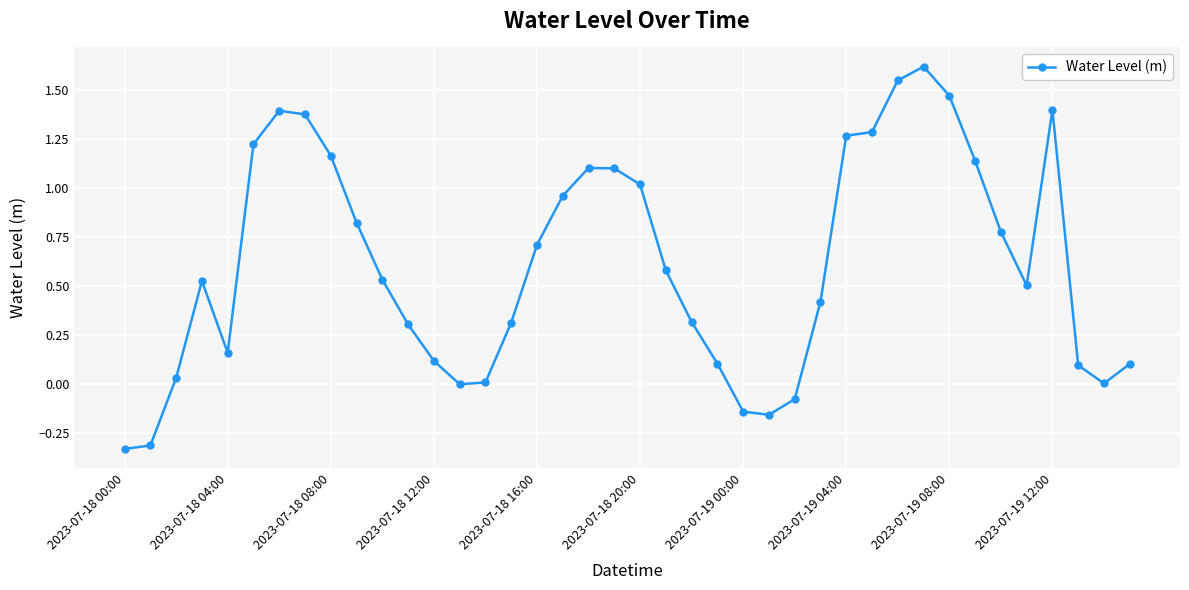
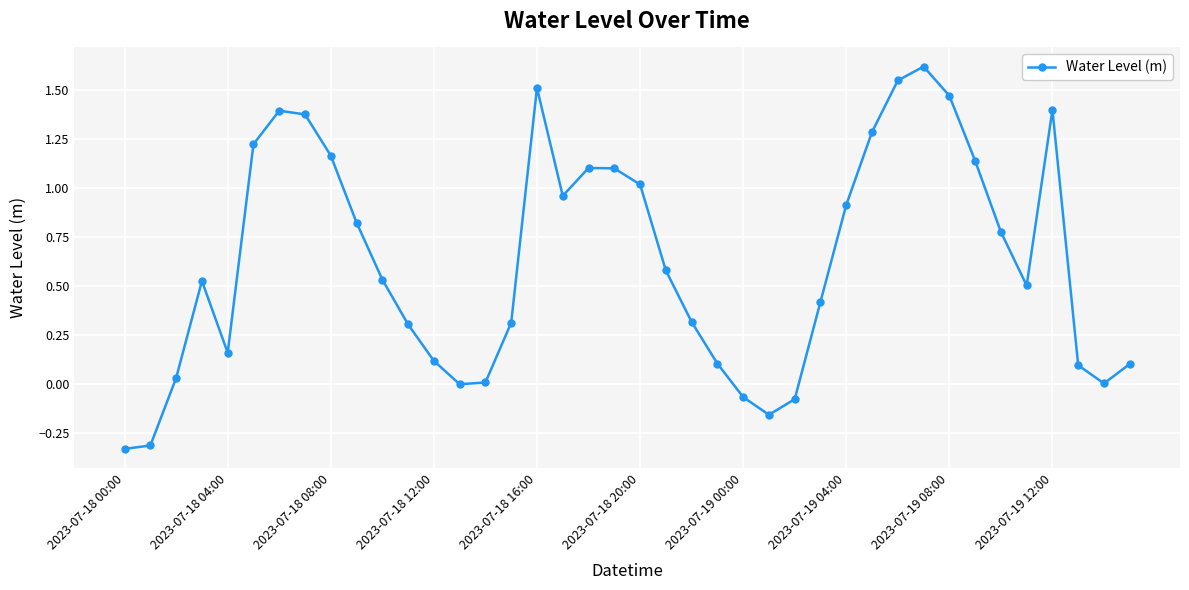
2023-07-18 16:00: 0.71 -> 1.51
2023-07-19 00:00: -0.14 -> -0.07
2023-07-19 04:00: 1.27 -> 0.91
